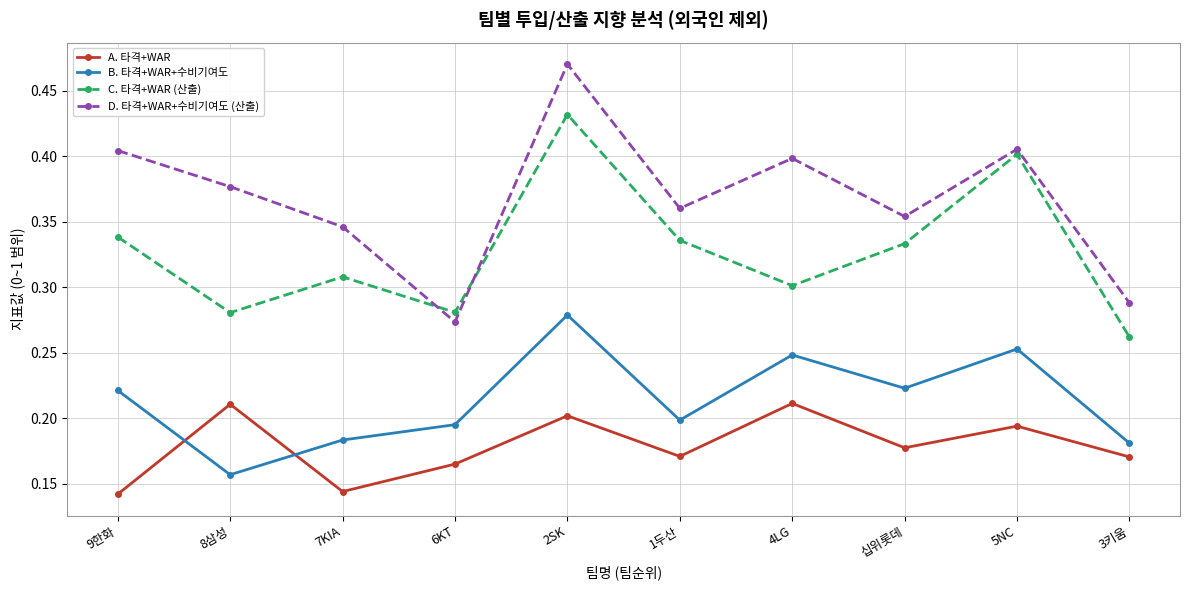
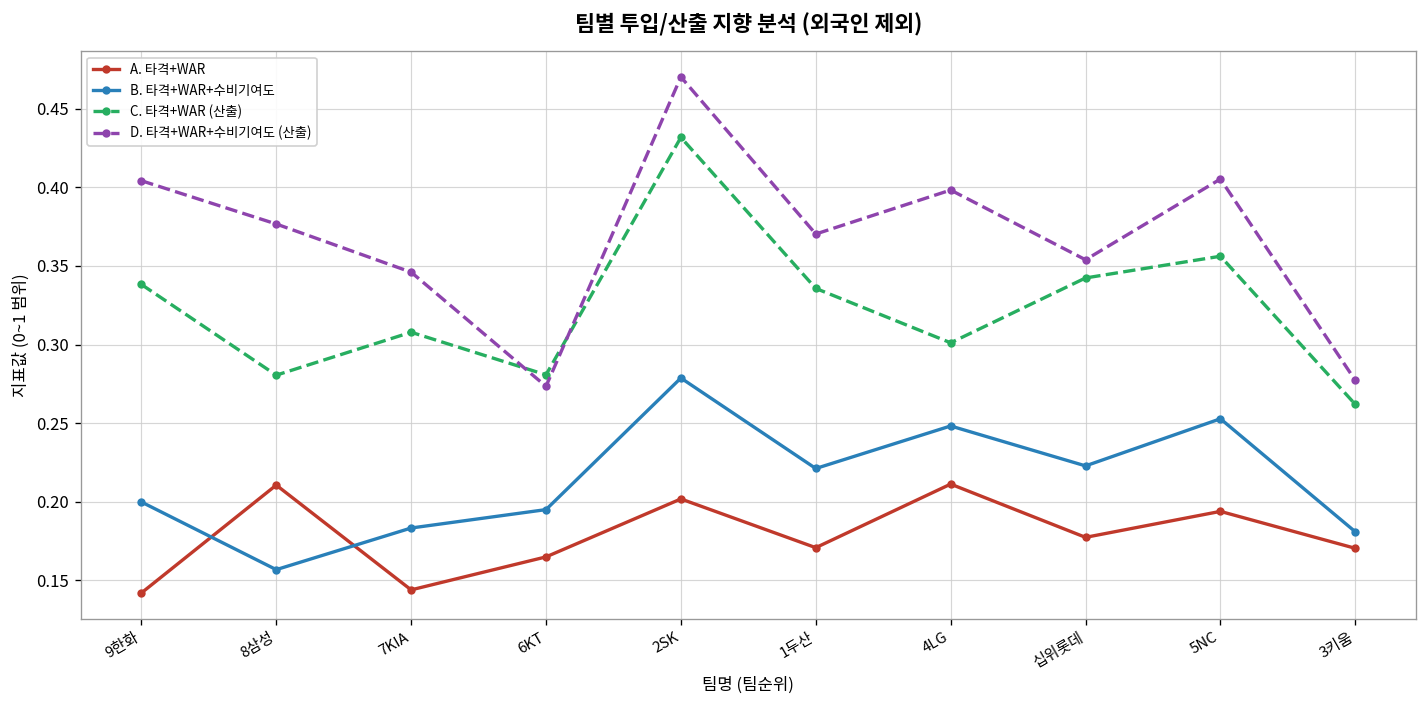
B. 타격+WAR+수비기여도, 9한화: 0.221 -> 0.200
B. 타격+WAR+수비기여도, 1두산: 0.198 -> 0.221
D. 타격+WAR+수비기여도 (산출), 1두산: 0.360 -> 0.370
C. 타격+WAR (산출), 십위롯데: 0.333 -> 0.342
C. 타격+WAR (산출), 5NC: 0.401 -> 0.356
D. 타격+WAR+수비기여도 (산출), 3키움: 0.288 -> 0.277
